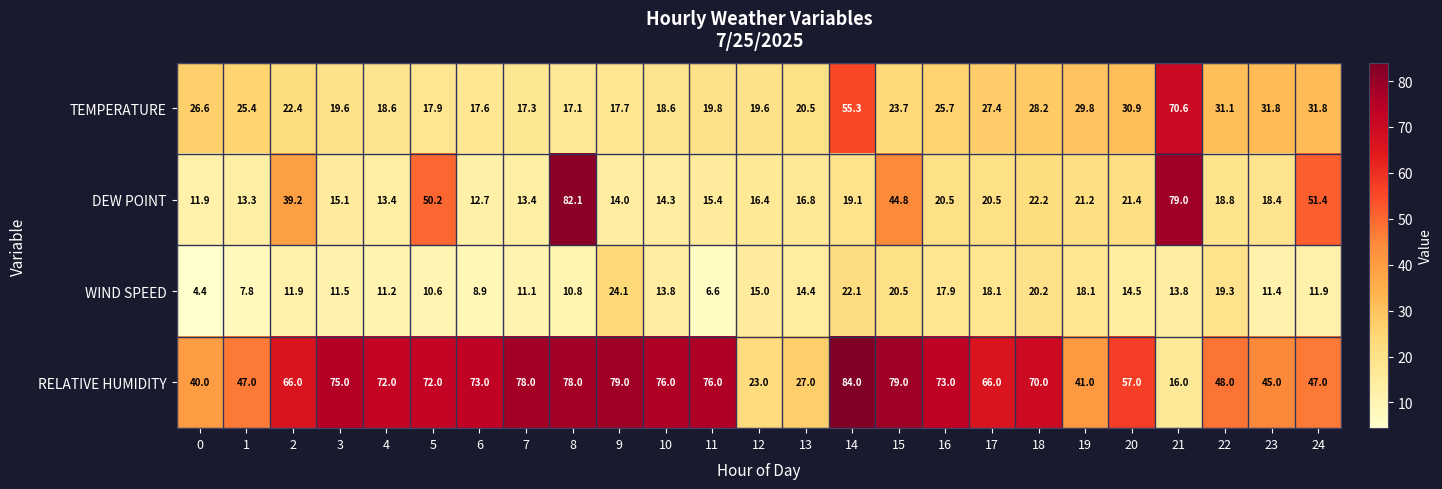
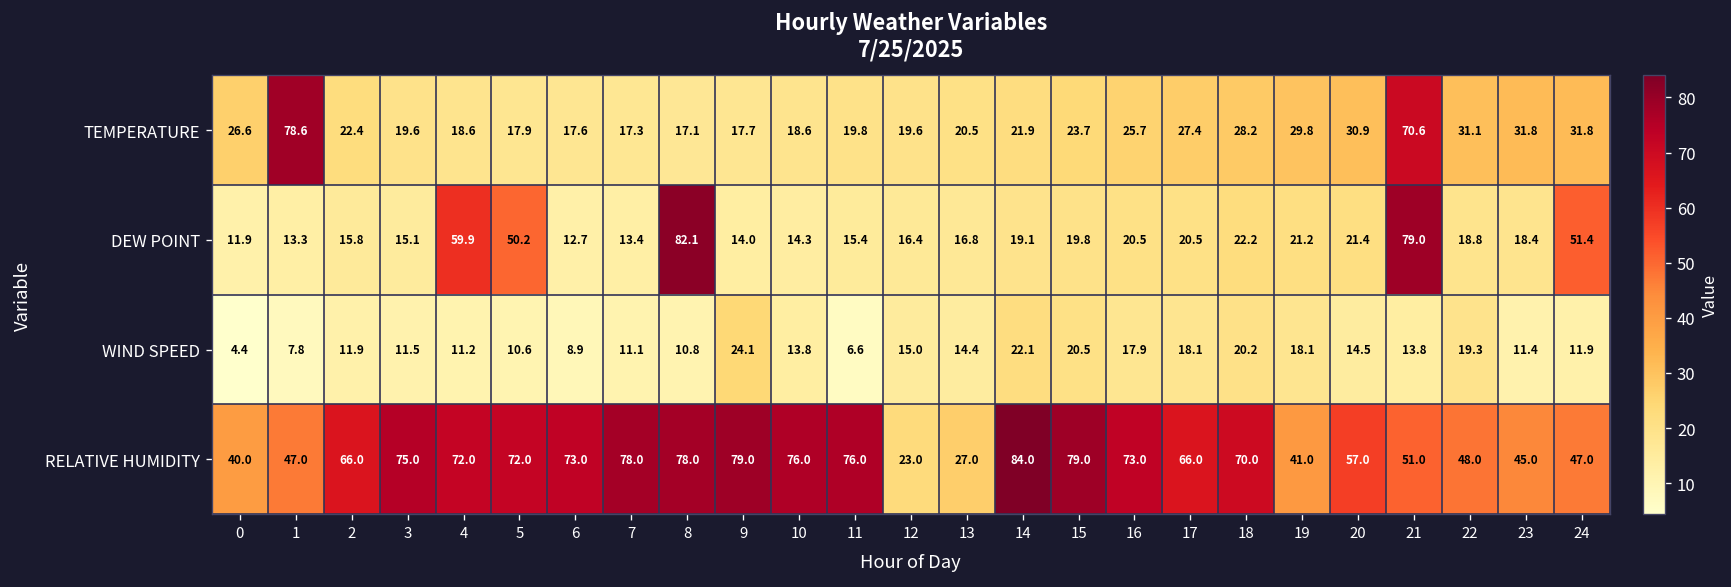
TEMPERATURE, 1: 25.4 -> 78.6
TEMPERATURE, 14: 55.3 -> 21.9
DEW POINT, 2: 39.2 -> 15.8
DEW POINT, 4: 13.4 -> 59.9
DEW POINT, 15: 44.8 -> 19.8
RELATIVE HUMIDITY, 21: 16.0 -> 51.0
